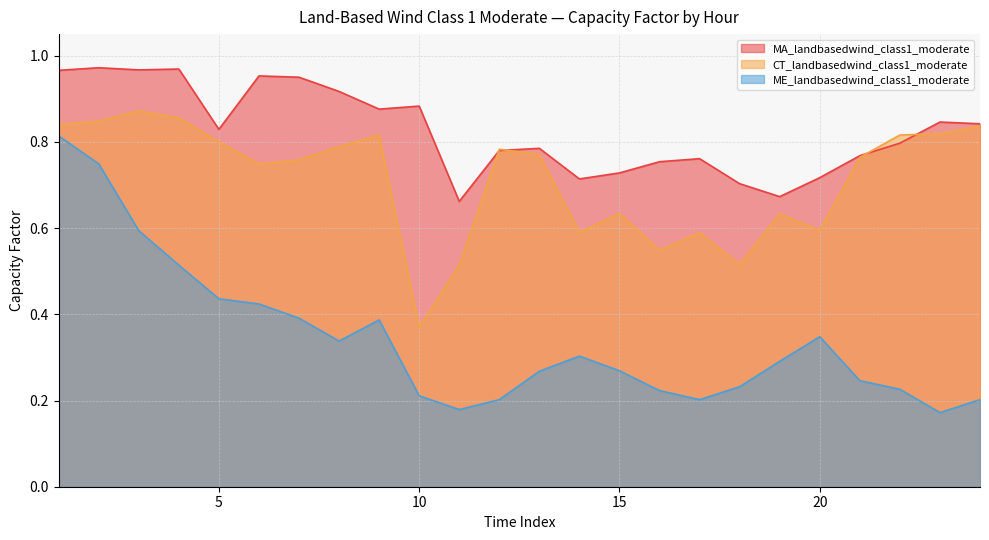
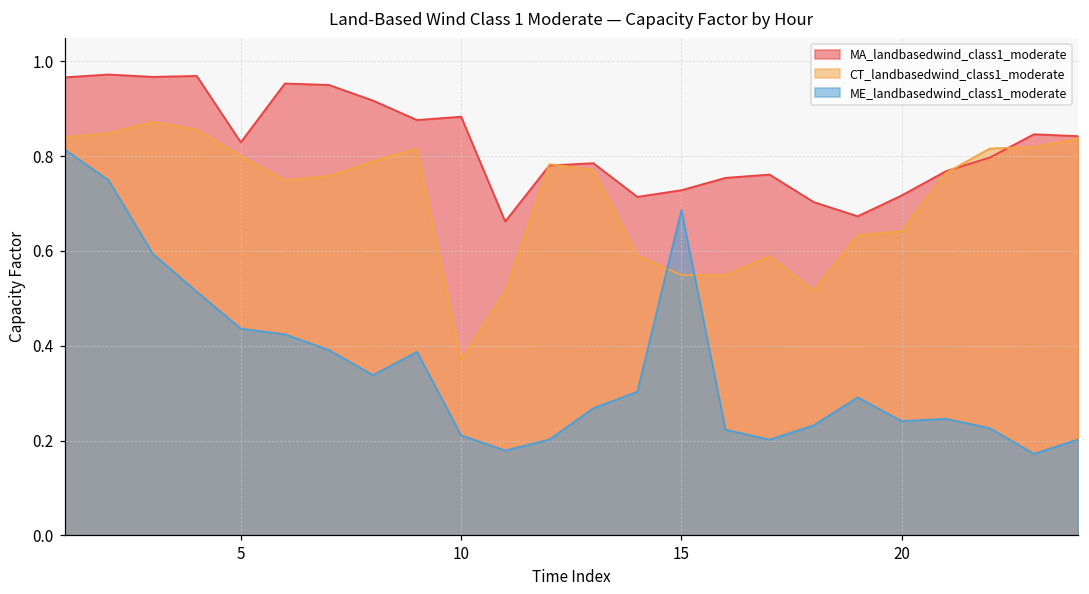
CT_landbasedwind_class1_moderate, 15: 0.63 -> 0.55
ME_landbasedwind_class1_moderate, 15: 0.27 -> 0.69
CT_landbasedwind_class1_moderate, 20: 0.60 -> 0.64
ME_landbasedwind_class1_moderate, 20: 0.35 -> 0.24
